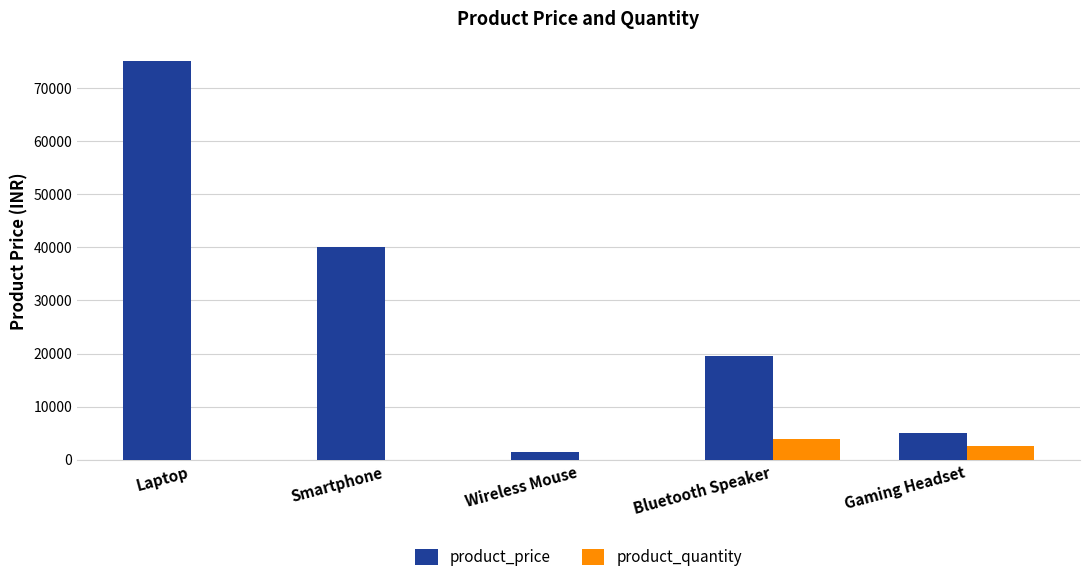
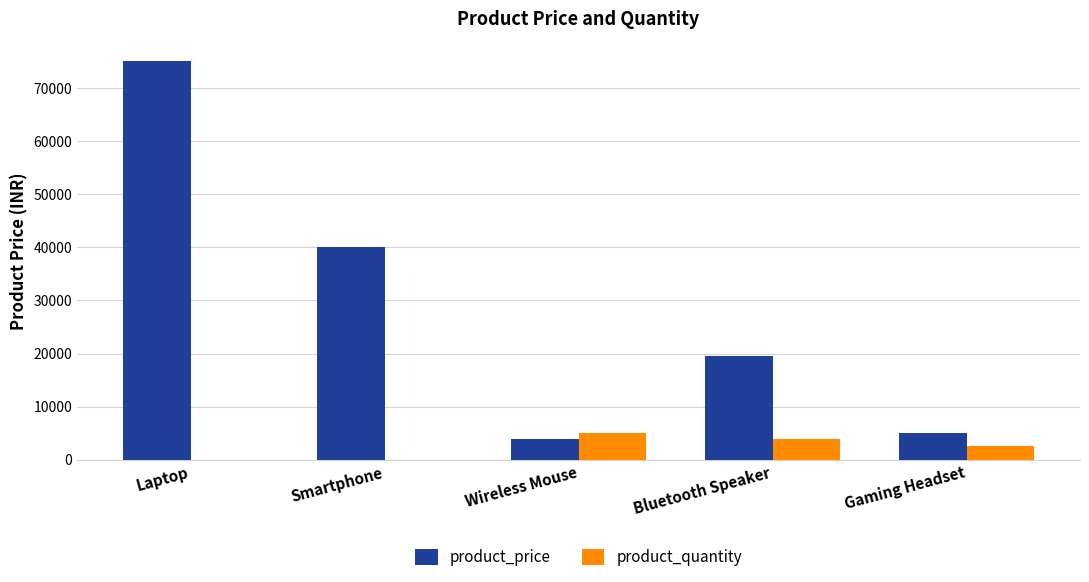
product_price, Wireless Mouse: 2000 -> 4000
product_quantity, Wireless Mouse: 0 -> 5000
